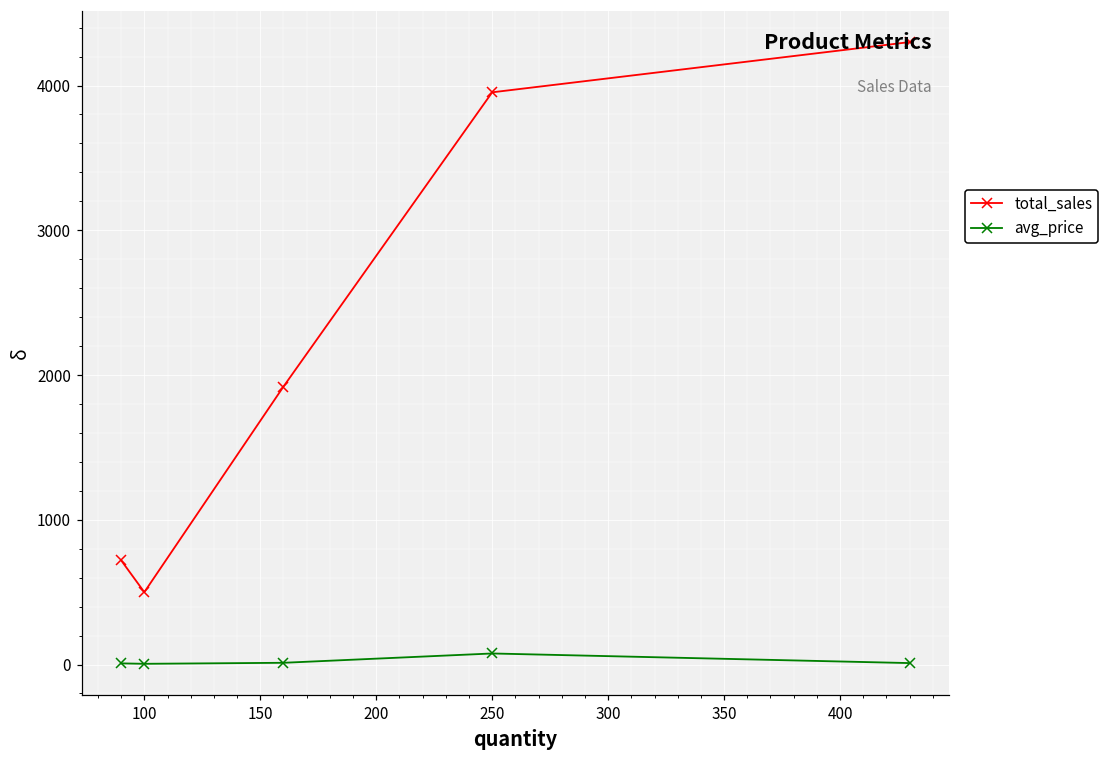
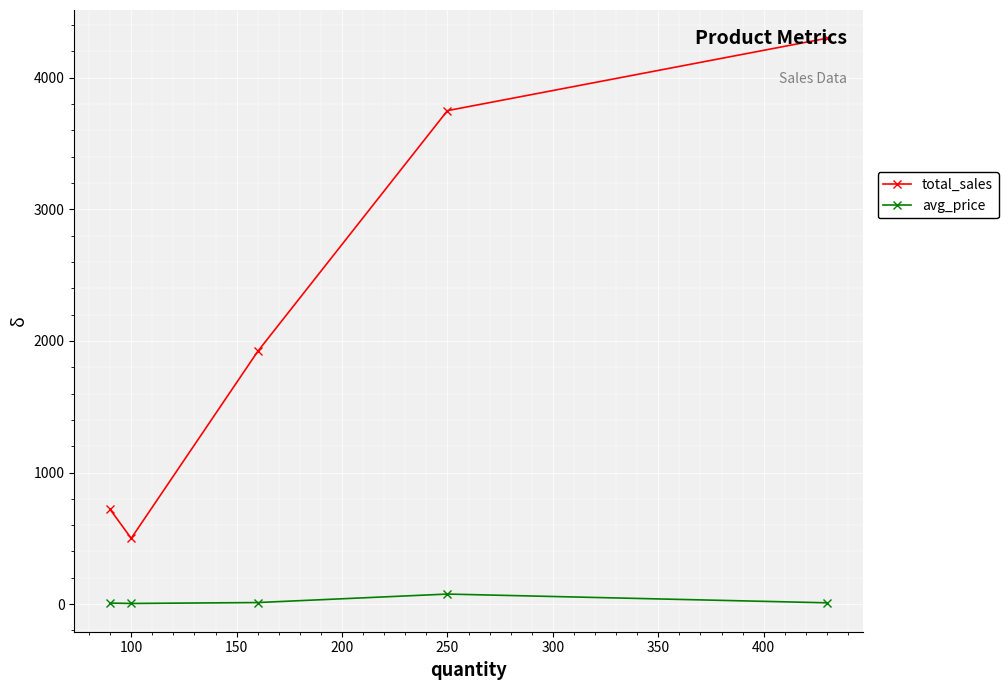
total_sales, 250: 3950 -> 3750
